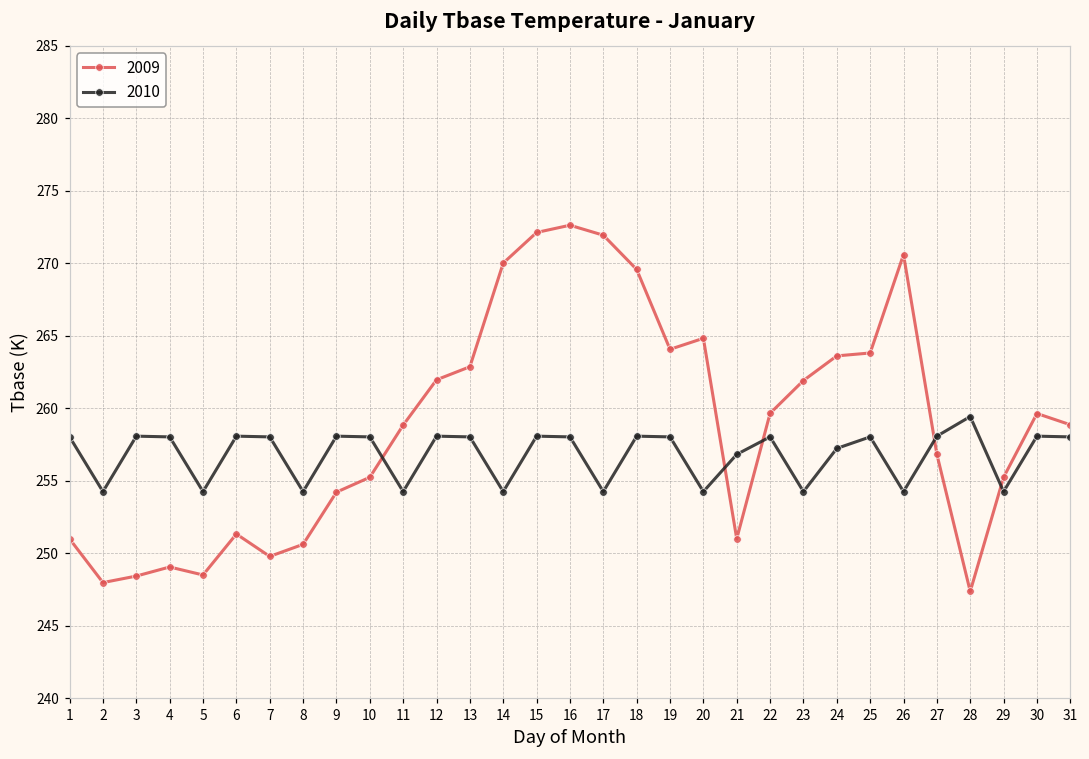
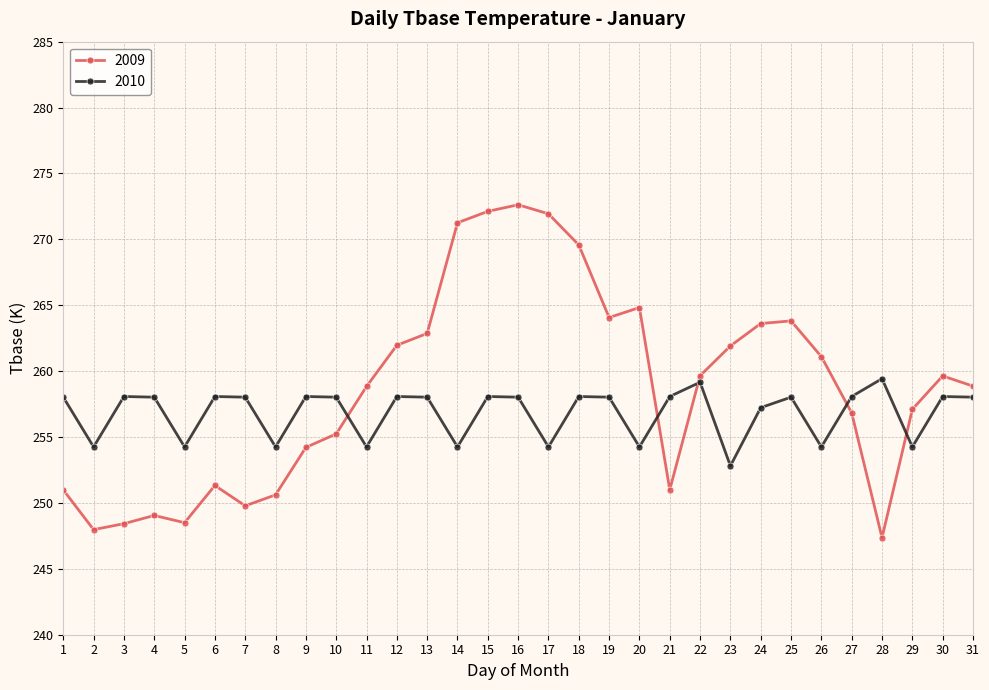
2009, 14: 270.0 -> 271.3
2010, 21: 256.8 -> 258.1
2010, 22: 258.0 -> 259.2
2010, 23: 254.3 -> 252.8
2009, 26: 270.6 -> 261.1
2009, 29: 255.2 -> 257.1
